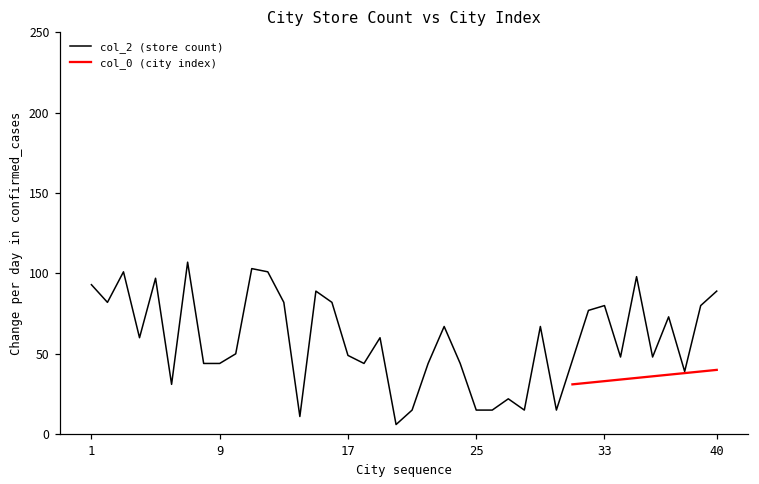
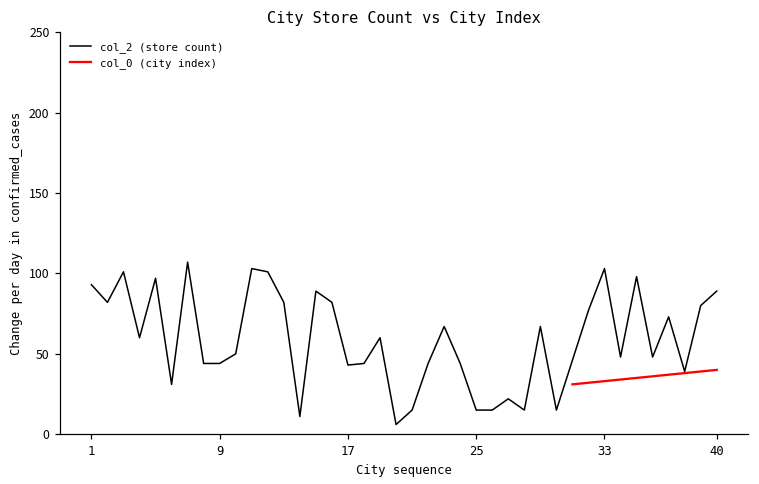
col_2 (store count), 17: 49 -> 43
col_2 (store count), 33: 80 -> 103
